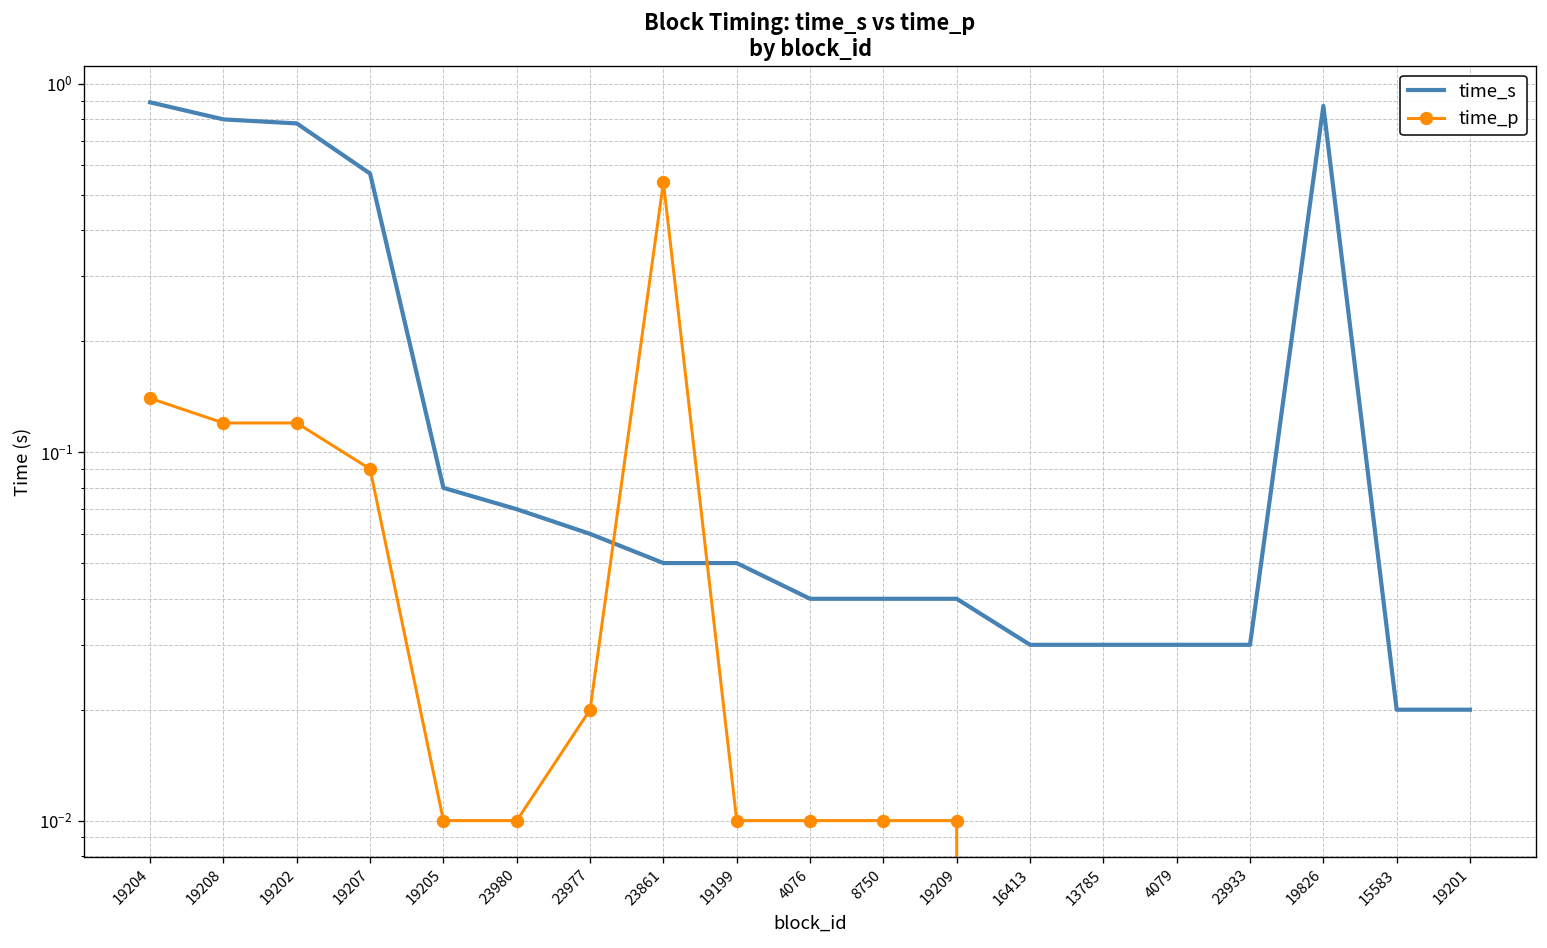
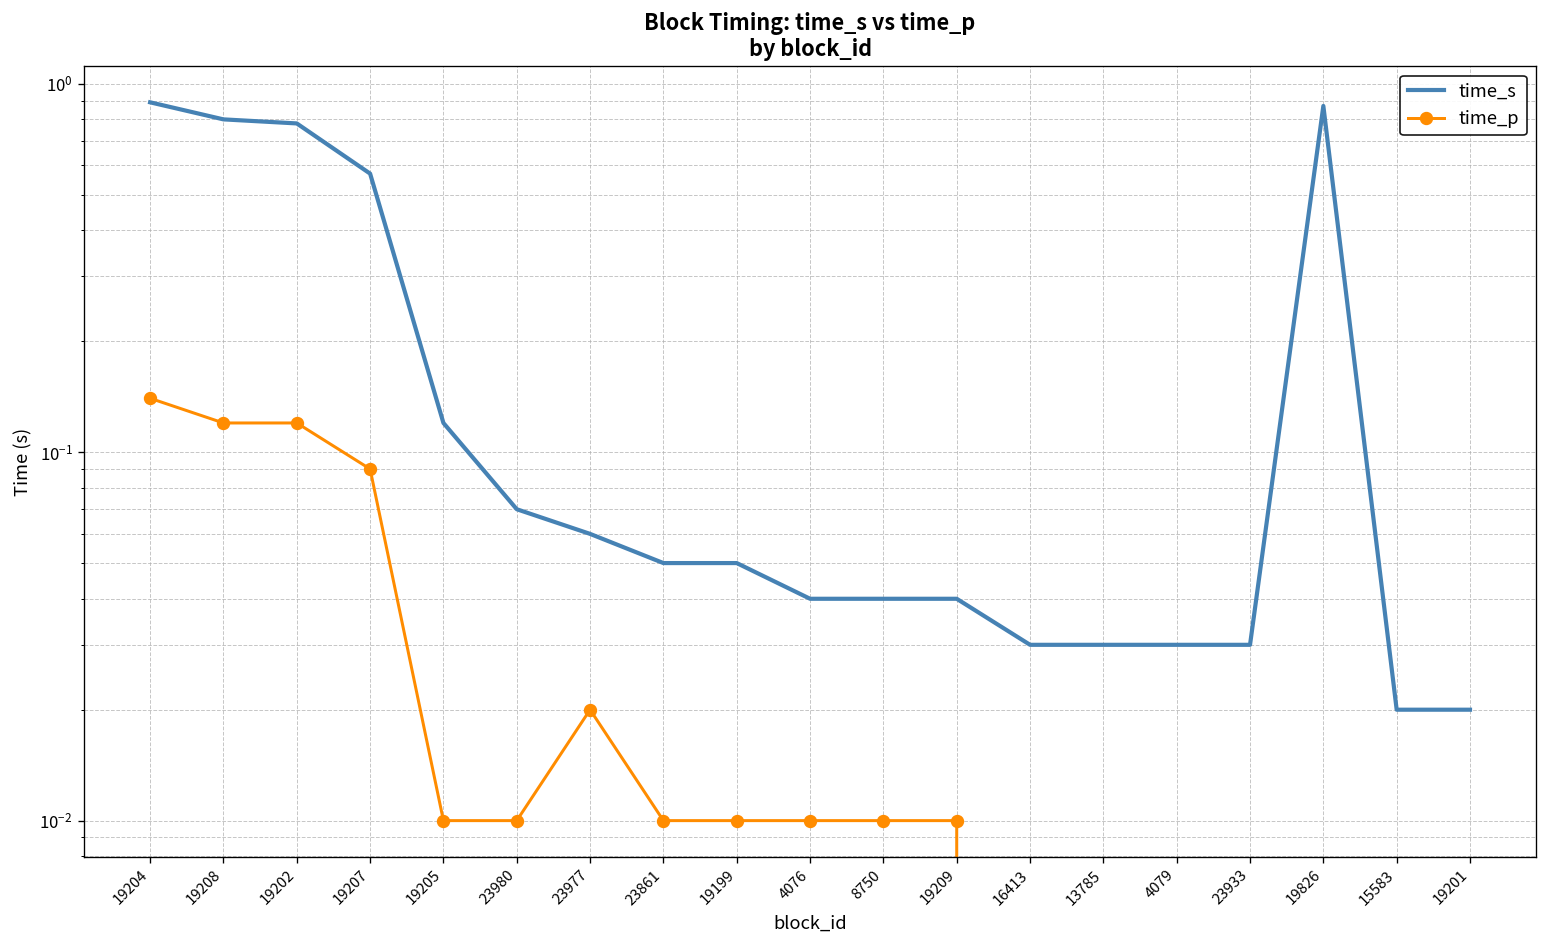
time_s, 19205: 0.08 -> 0.12
time_p, 23861: 0.54 -> 0.01
